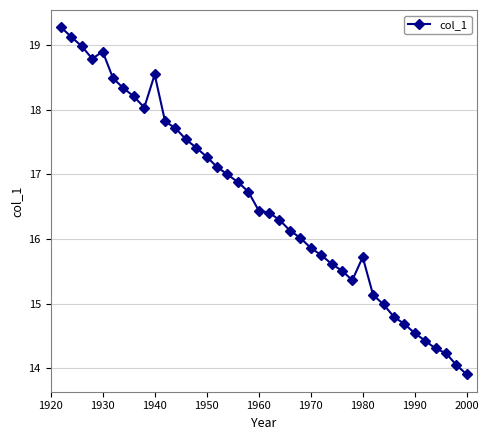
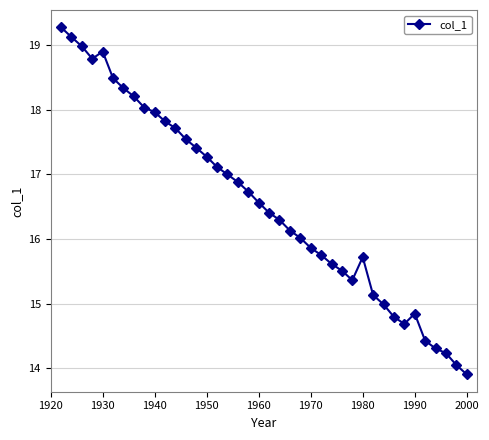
1940: 18.5 -> 18.0
1960: 16.4 -> 16.6
1990: 14.5 -> 14.8
